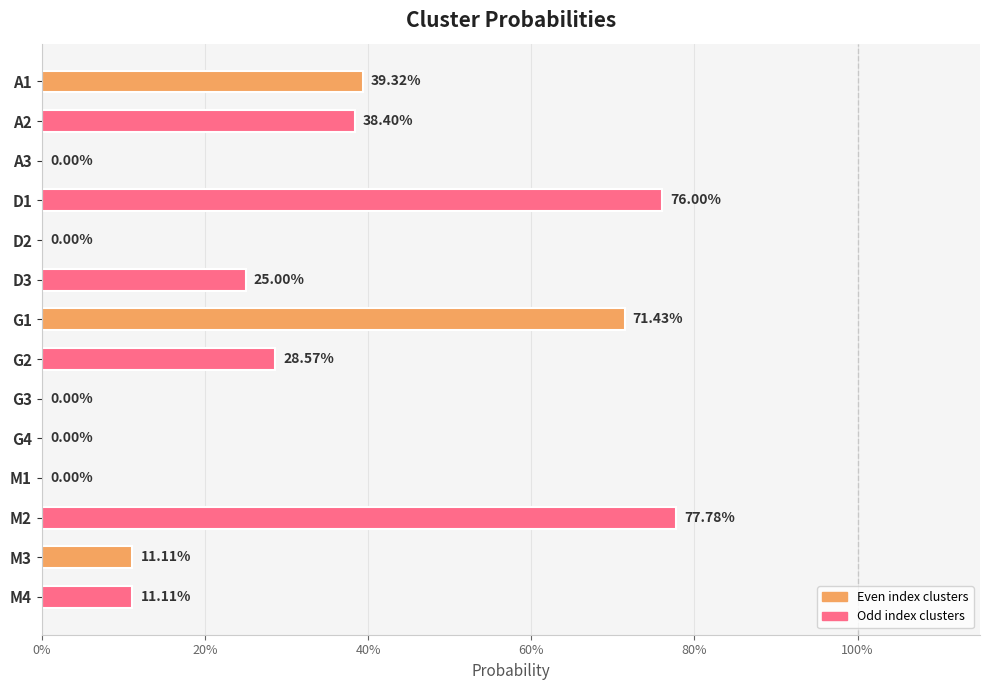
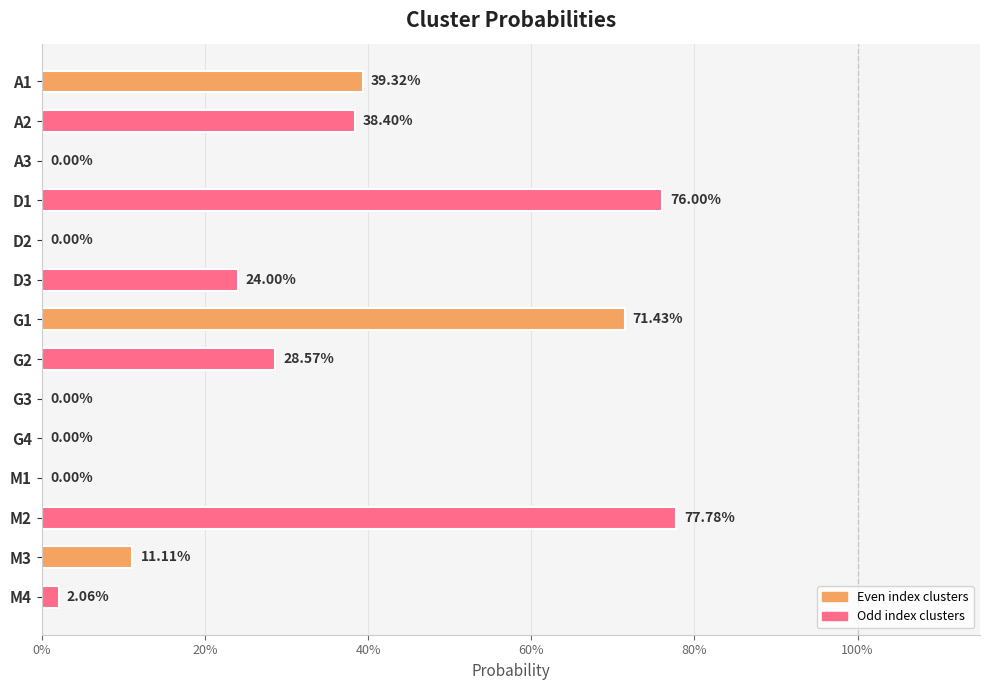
D3: 25.00% -> 24.00%
M4: 11.11% -> 2.06%
